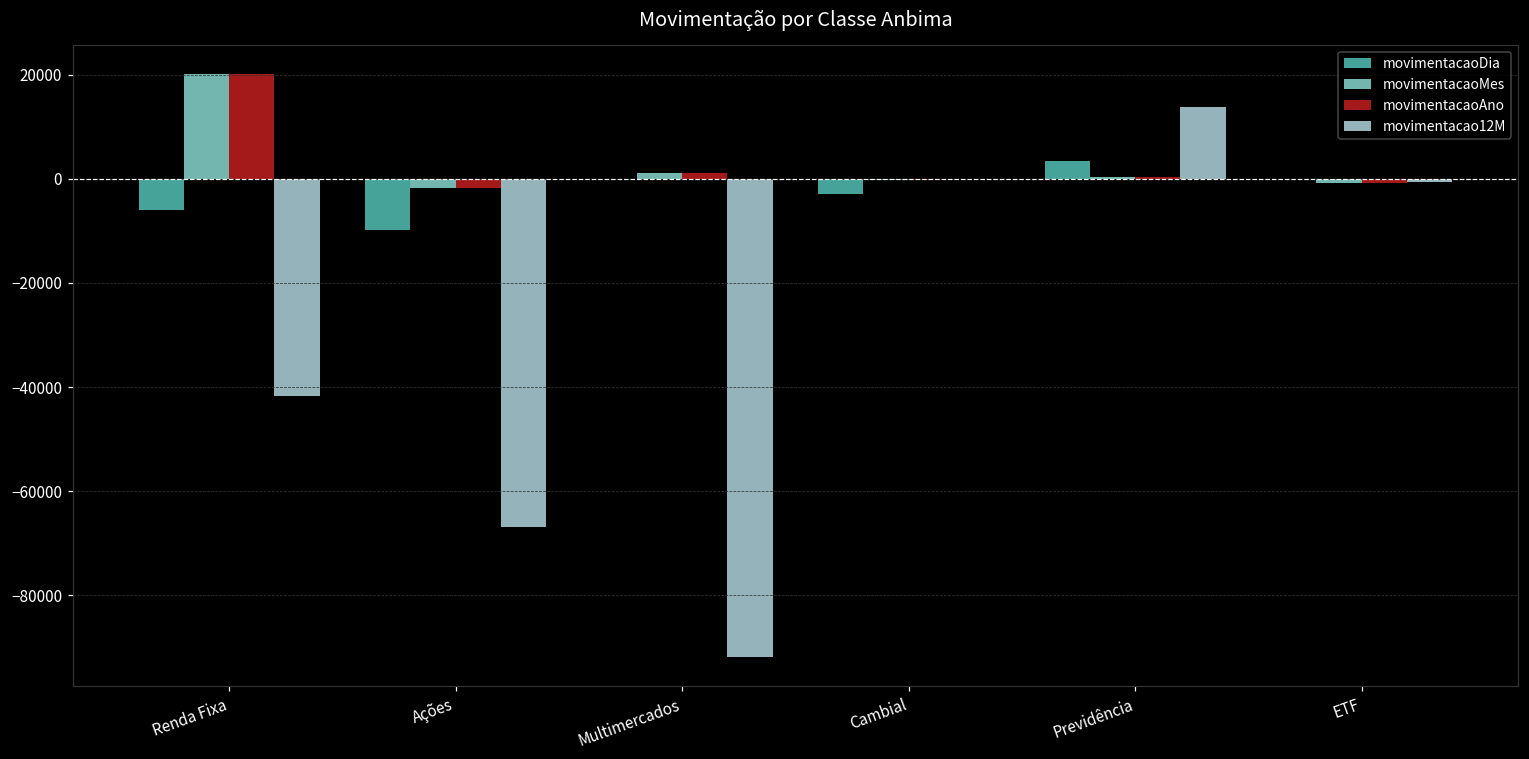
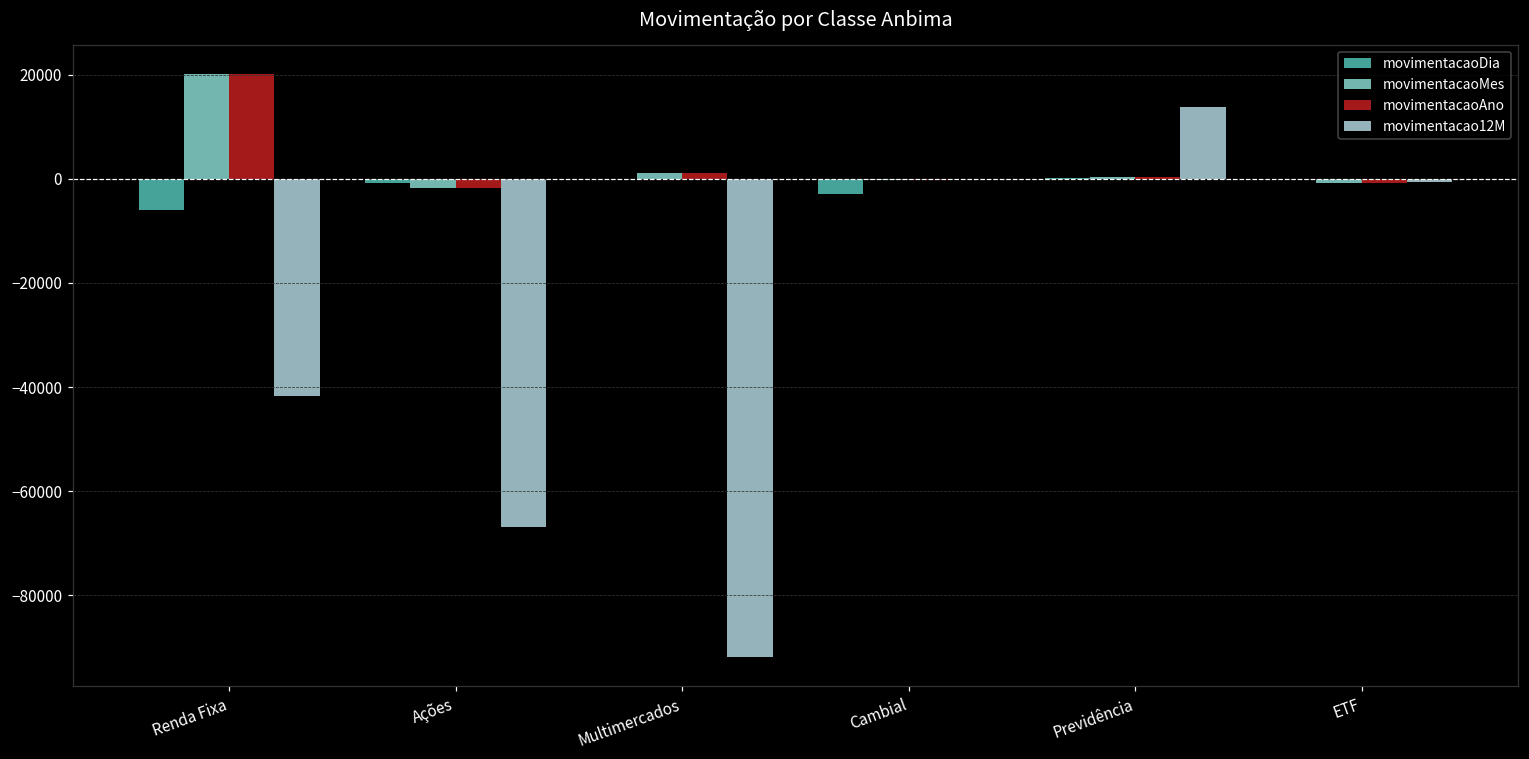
movimentacaoDia, Ações: -10000 -> -1000
movimentacaoDia, Previdência: 3000 -> 0
